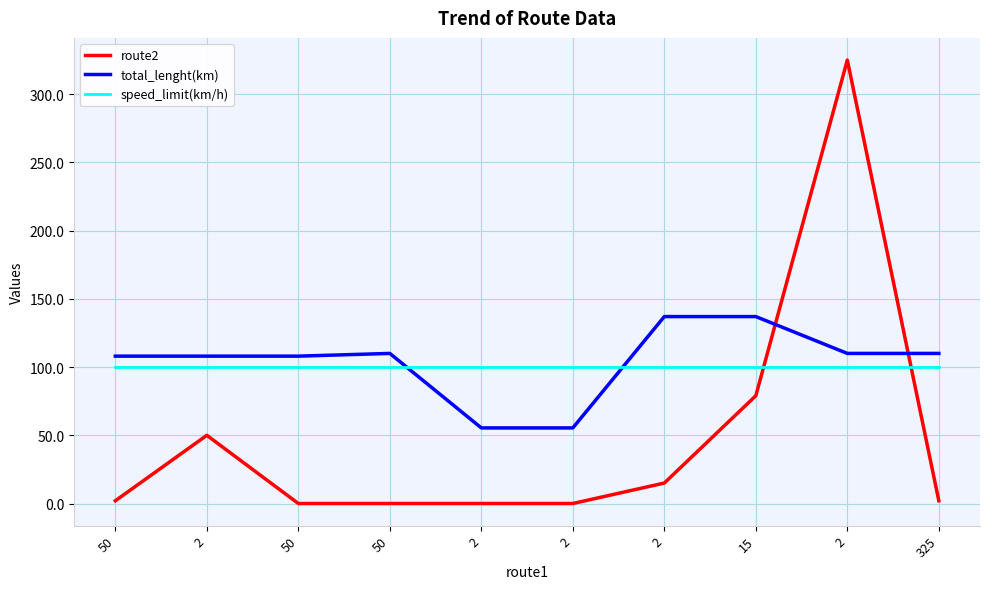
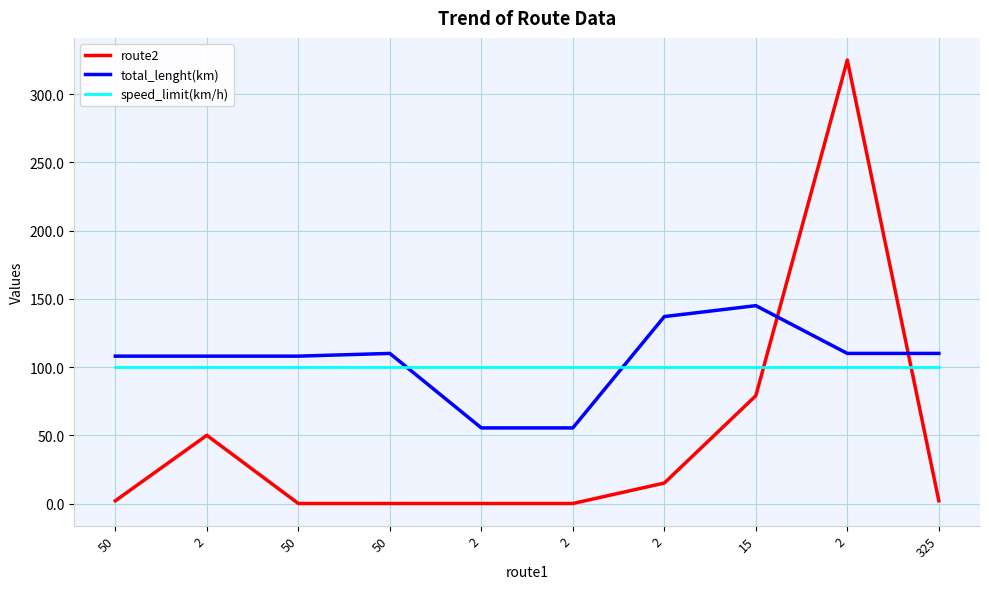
total_lenght(km), 15: 137 -> 145
